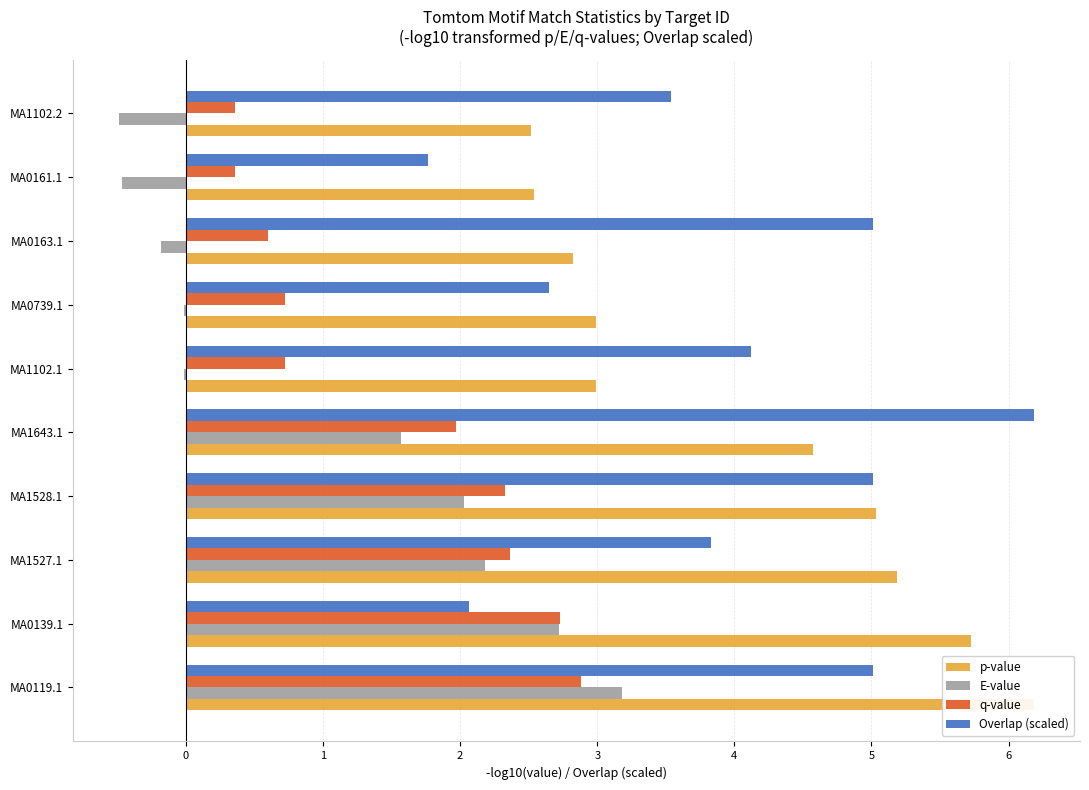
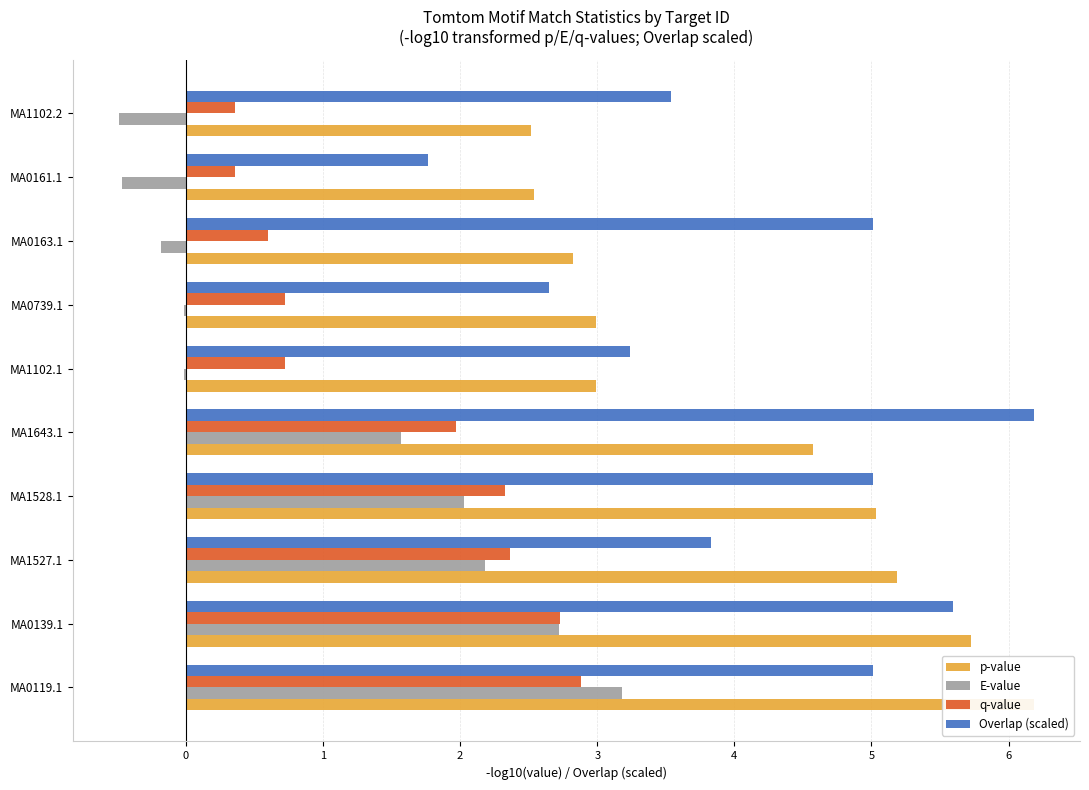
Overlap (scaled), MA1102.1: 4.12 -> 3.24
Overlap (scaled), MA0139.1: 2.06 -> 5.60
